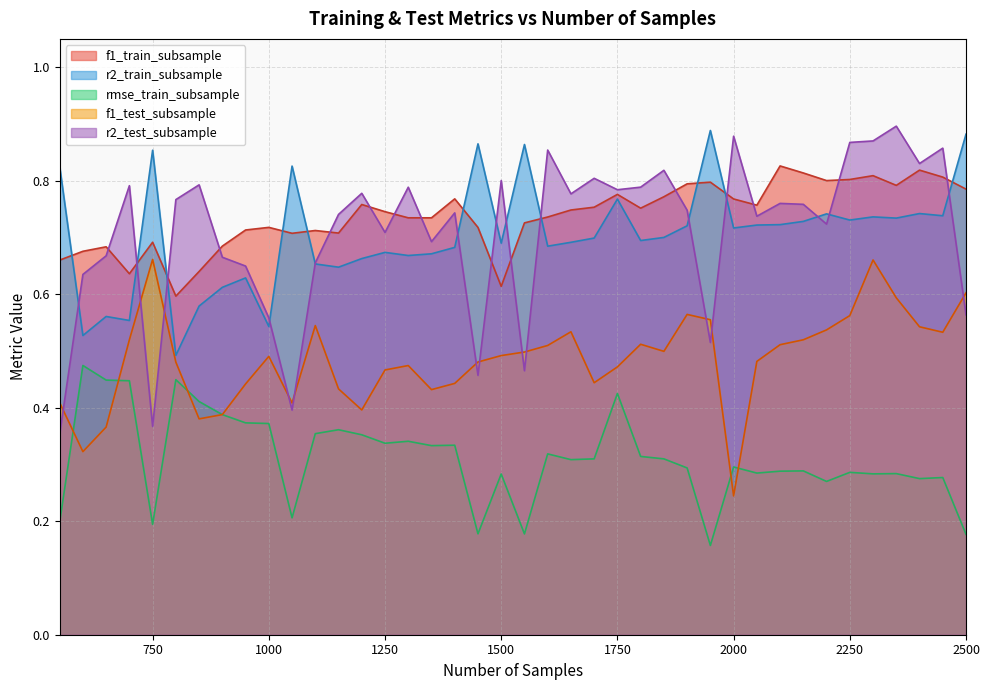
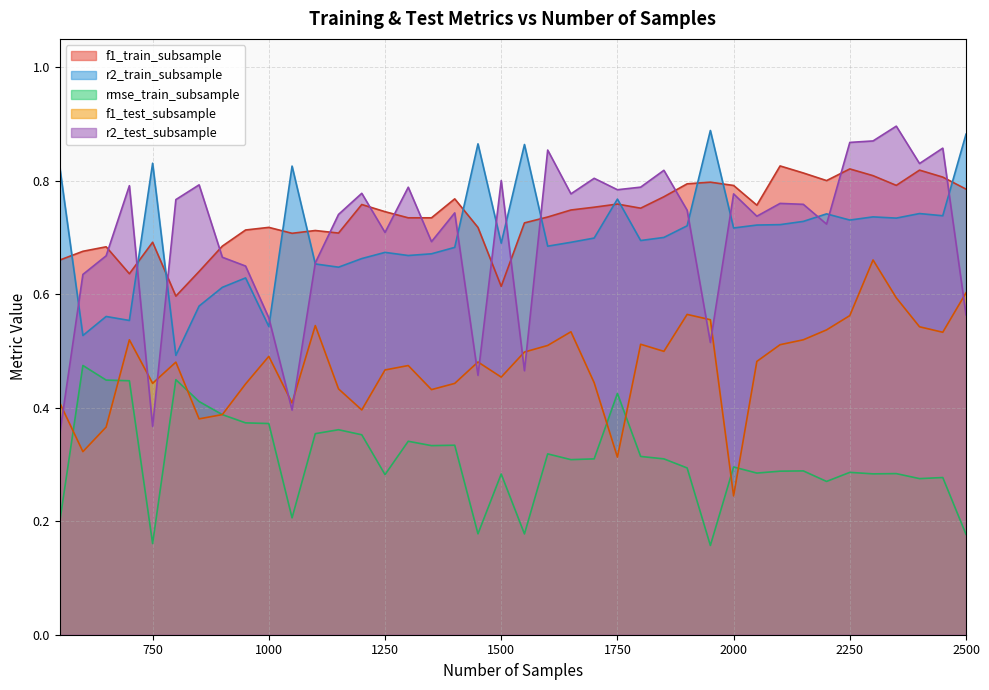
r2_train_subsample, 750: 0.85 -> 0.83
rmse_train_subsample, 750: 0.19 -> 0.16
f1_test_subsample, 750: 0.66 -> 0.44
rmse_train_subsample, 1250: 0.34 -> 0.28
f1_test_subsample, 1500: 0.49 -> 0.45
f1_train_subsample, 1750: 0.78 -> 0.76
f1_test_subsample, 1750: 0.47 -> 0.31
f1_train_subsample, 2000: 0.77 -> 0.79
r2_test_subsample, 2000: 0.88 -> 0.78
f1_train_subsample, 2250: 0.80 -> 0.82
